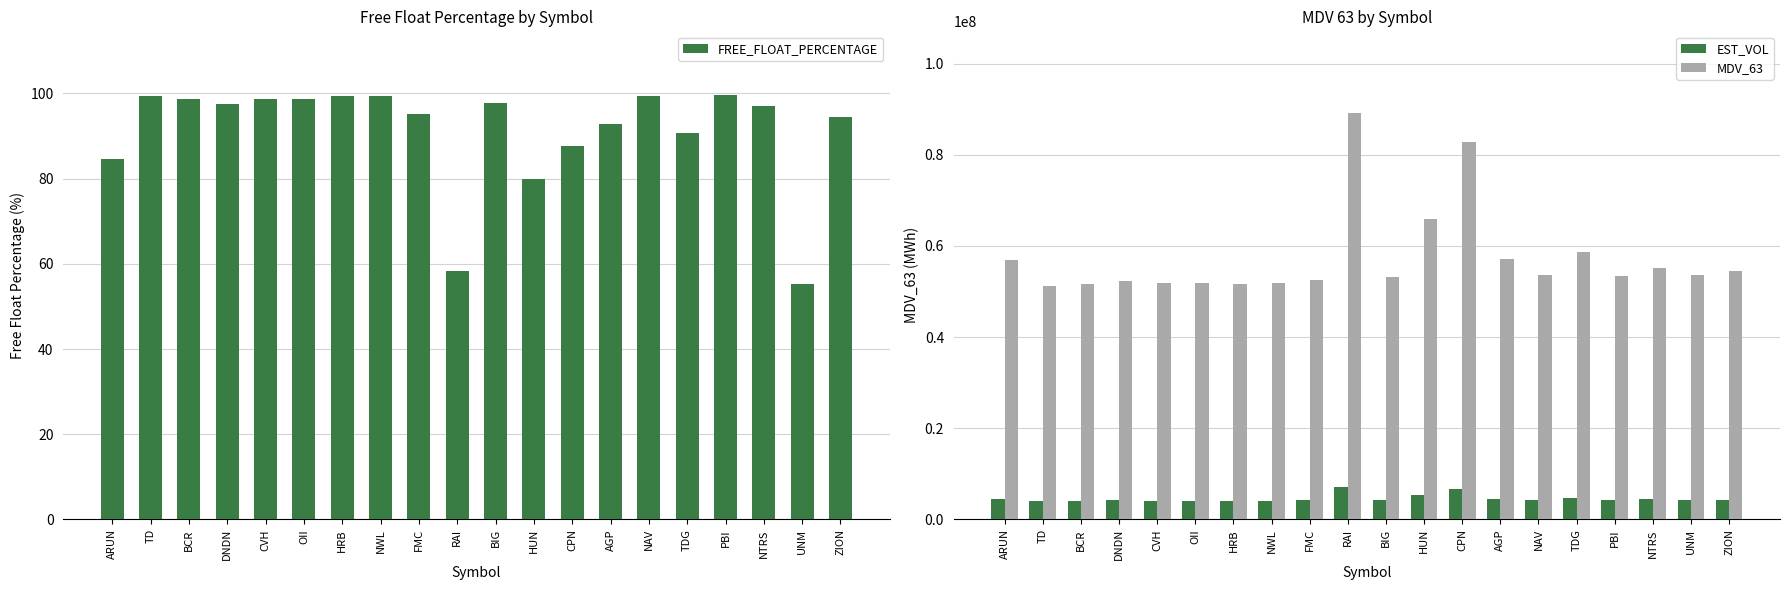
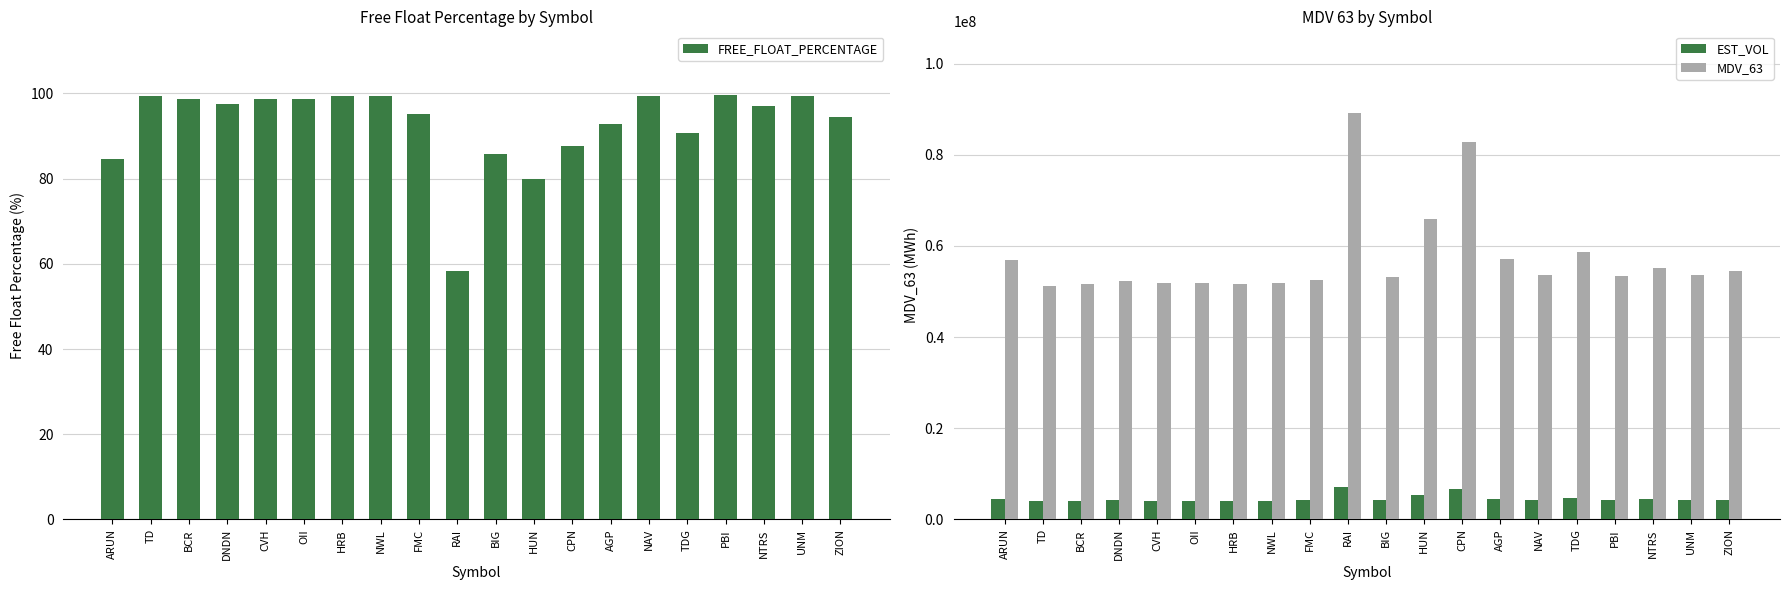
Free Float Percentage by Symbol, BIG: 98 -> 86
Free Float Percentage by Symbol, UNM: 55 -> 99
